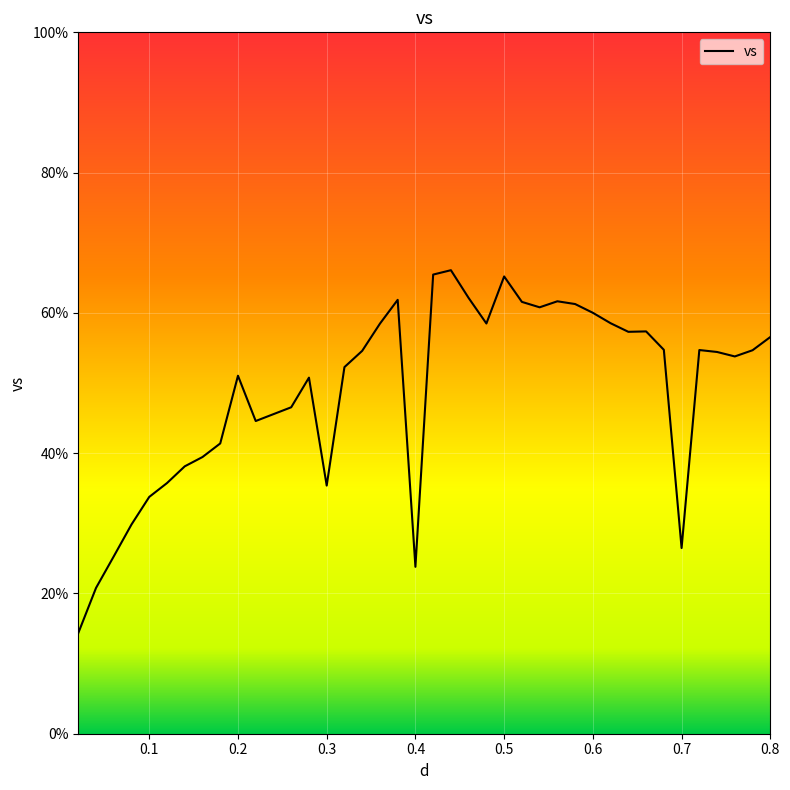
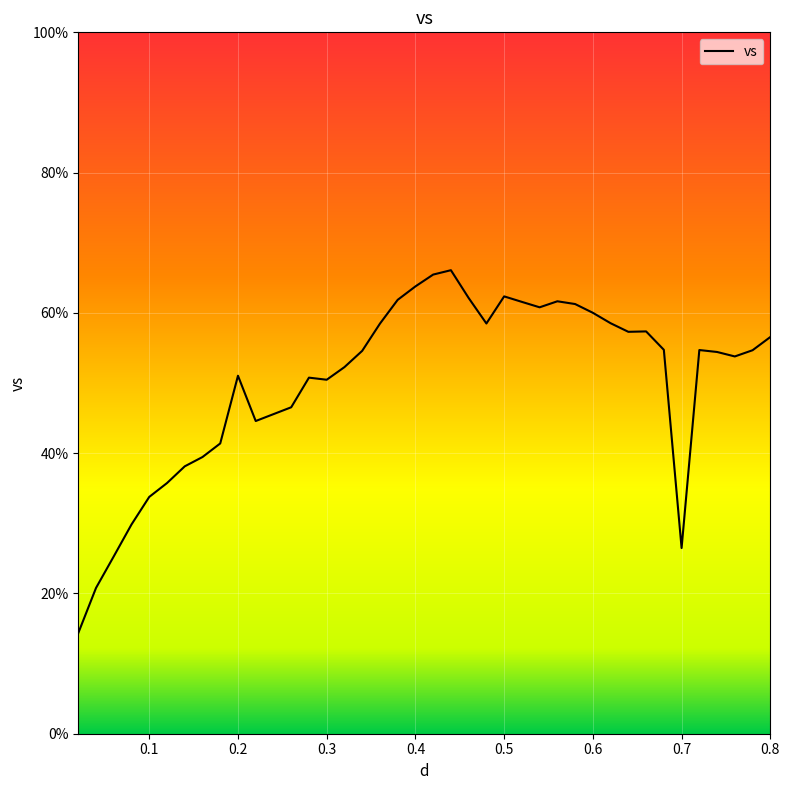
0.3: 35% -> 50%
0.4: 24% -> 64%
0.5: 65% -> 62%
